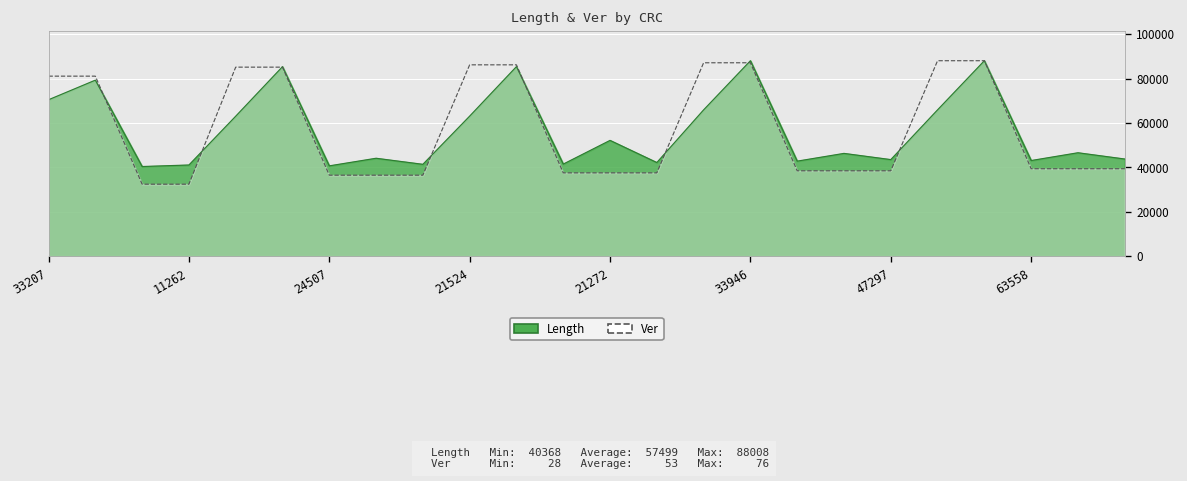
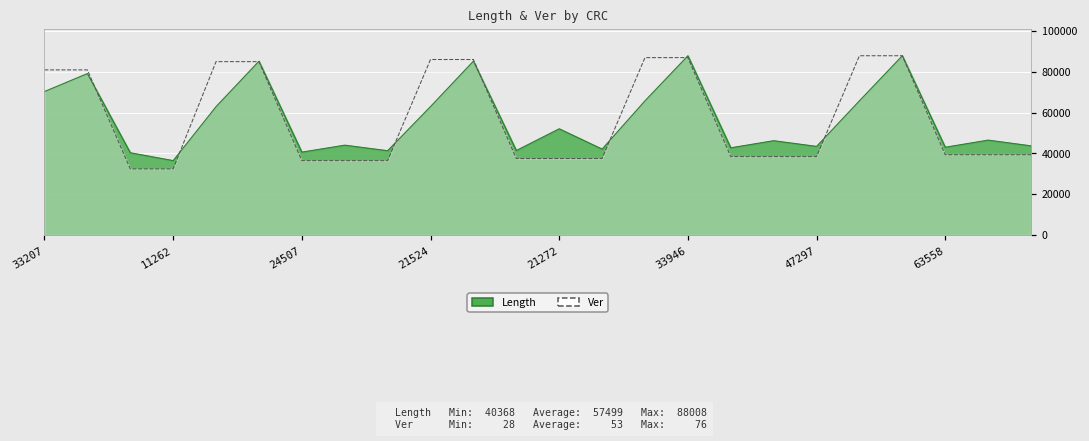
Length, 11262: 41000 -> 37000
